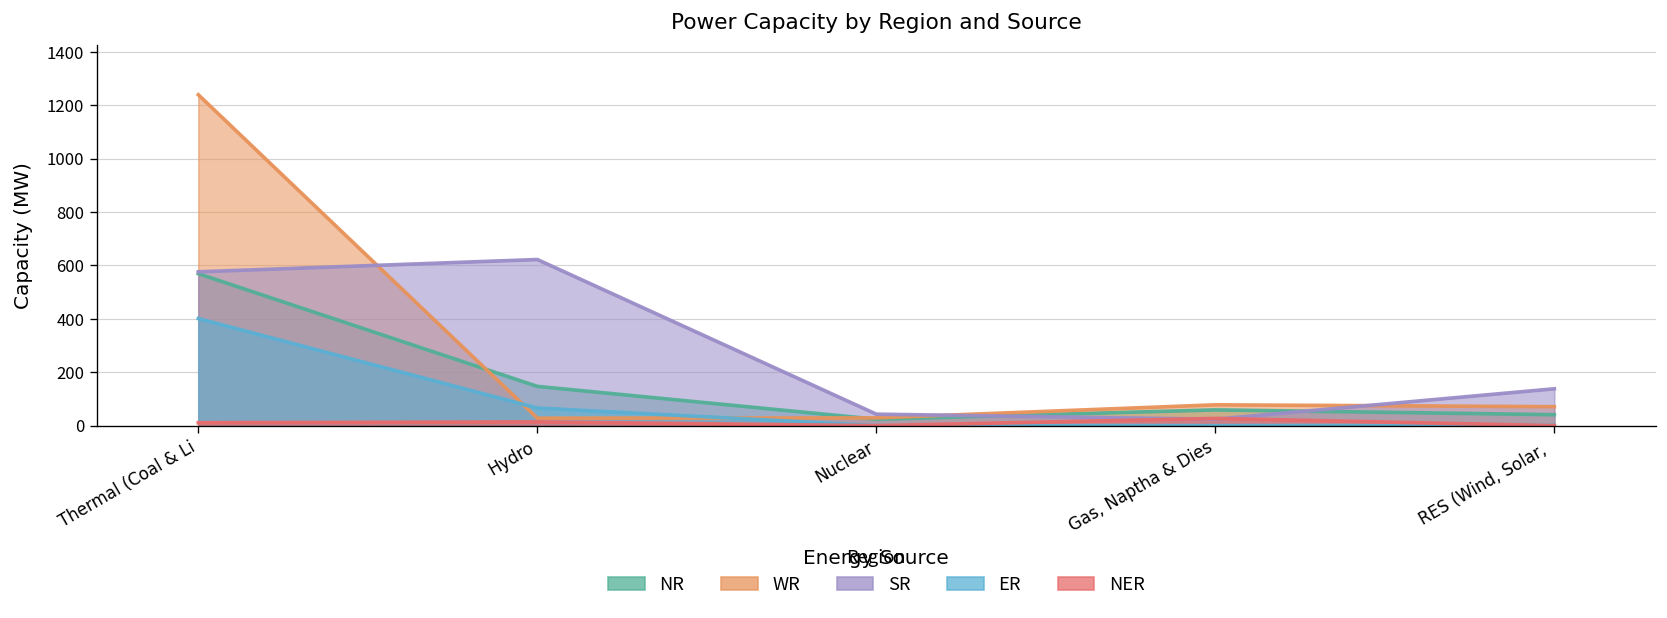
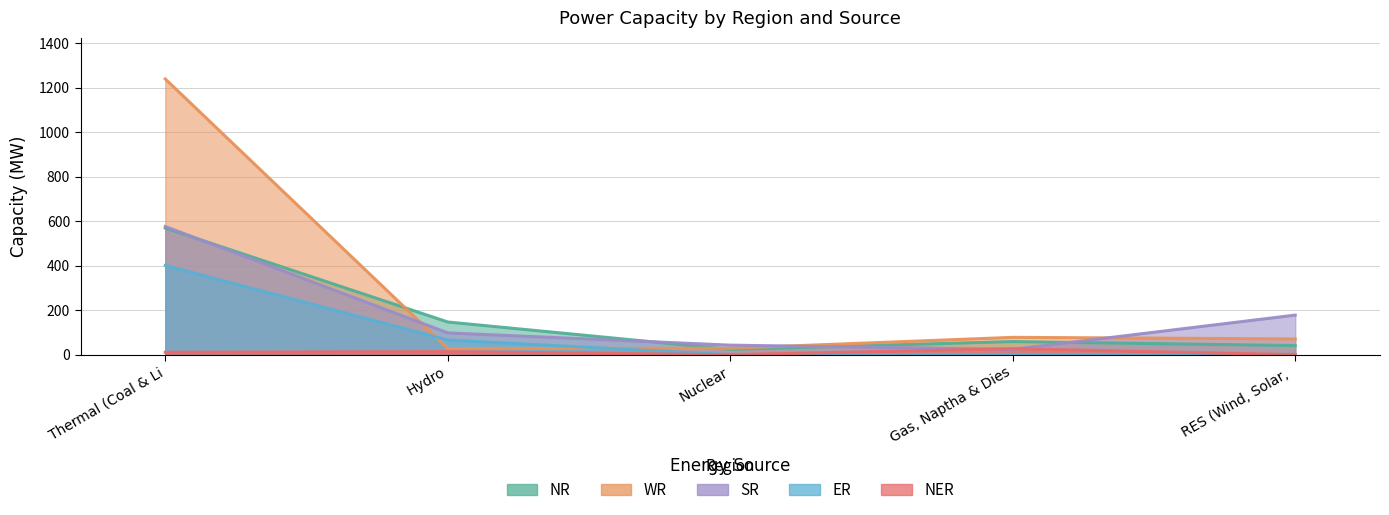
SR, Hydro: 620 -> 100
SR, RES (Wind, Solar,: 140 -> 180
